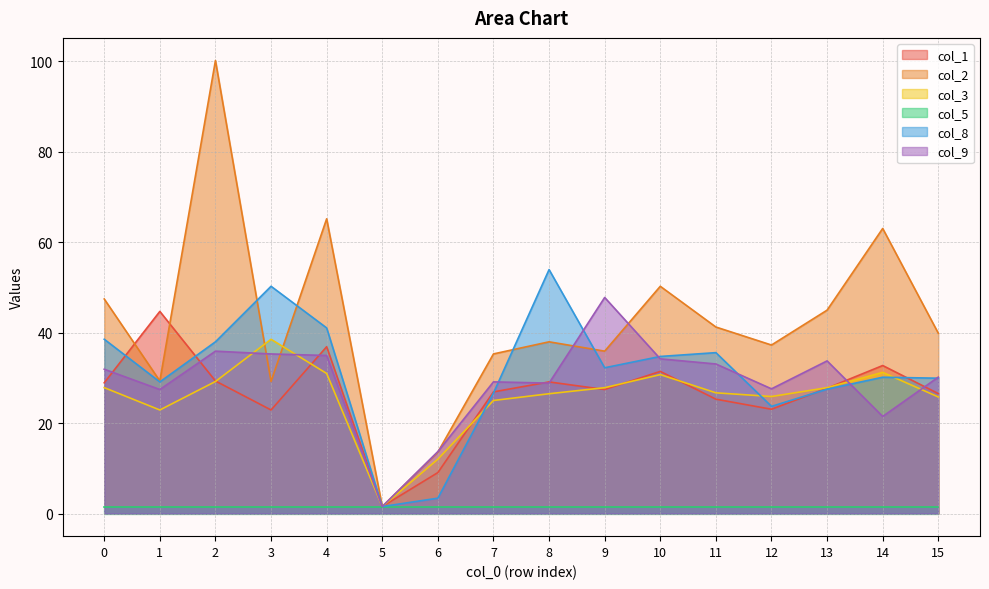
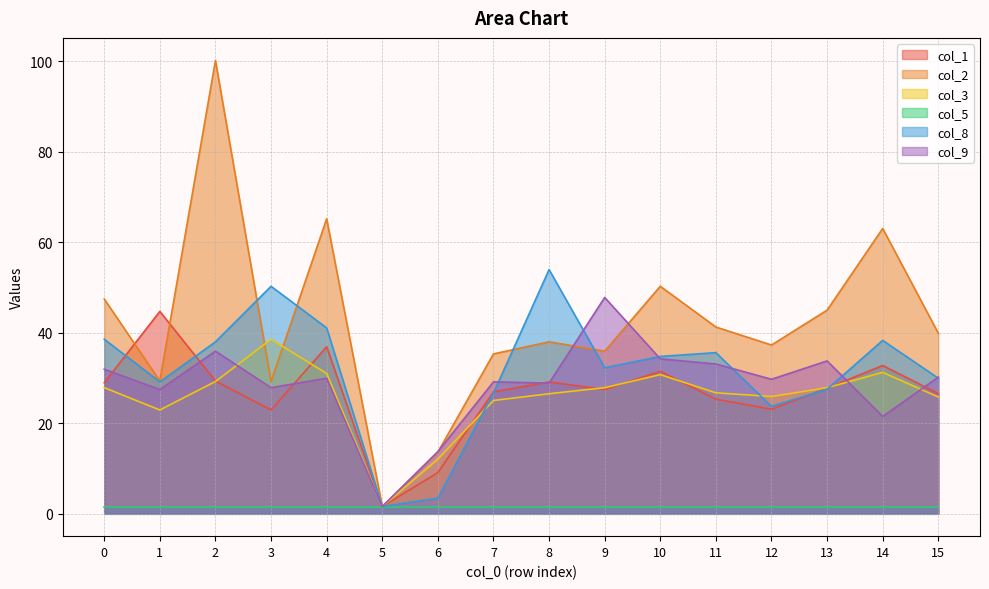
col_9, 3: 35 -> 28
col_9, 4: 35 -> 30
col_9, 12: 28 -> 30
col_8, 14: 30 -> 38
